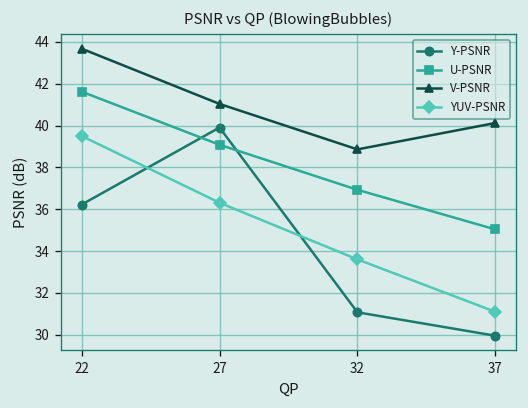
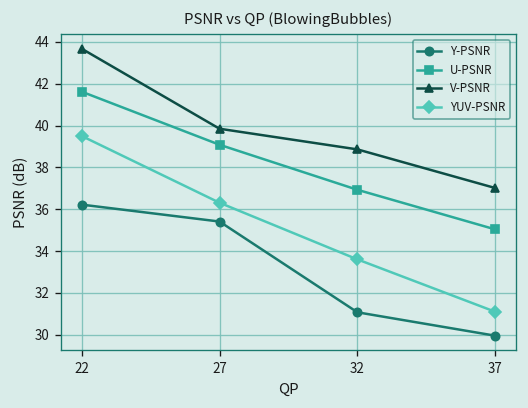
Y-PSNR, 27: 39.9 -> 35.4
V-PSNR, 27: 41.0 -> 39.9
V-PSNR, 37: 40.1 -> 37.0
